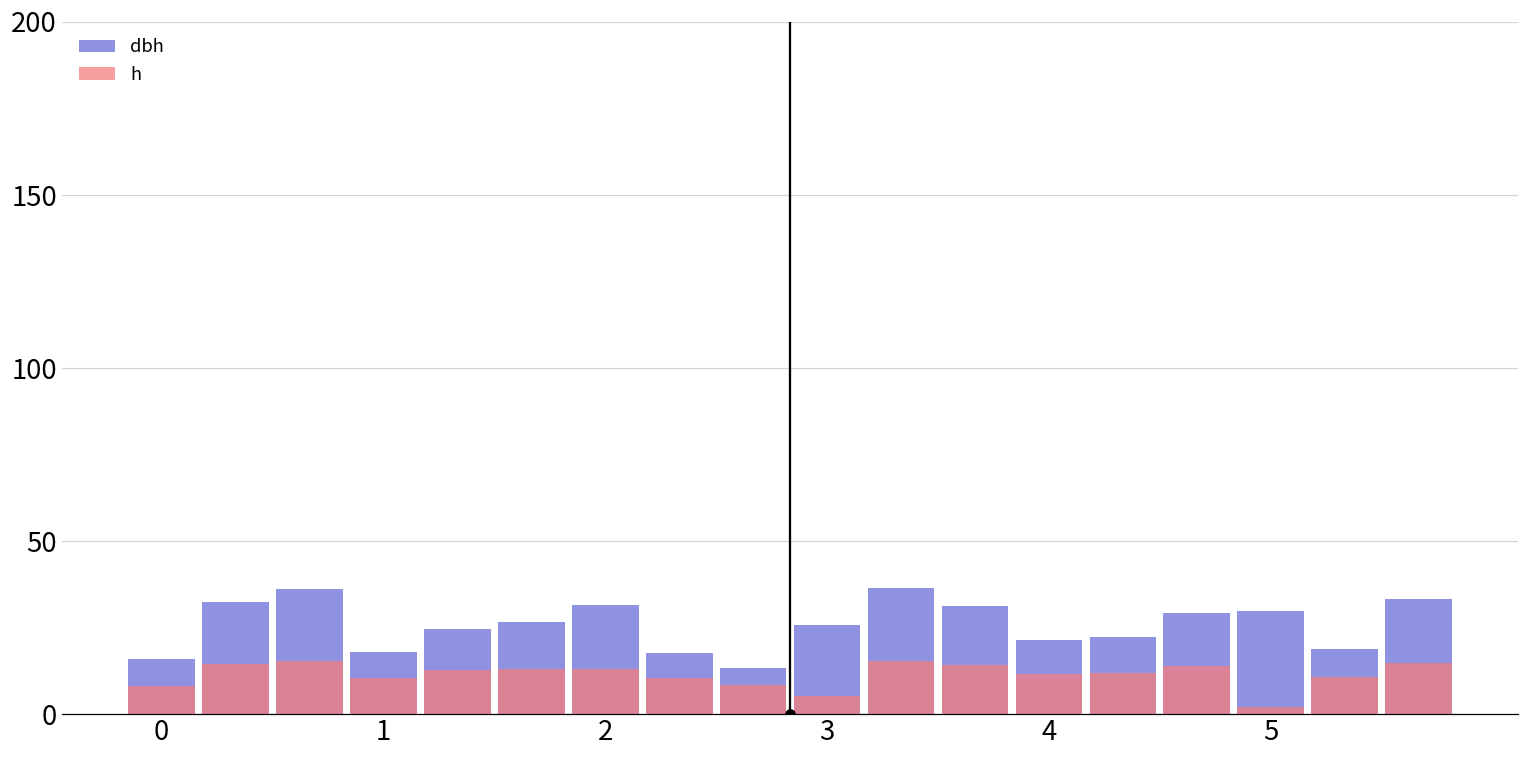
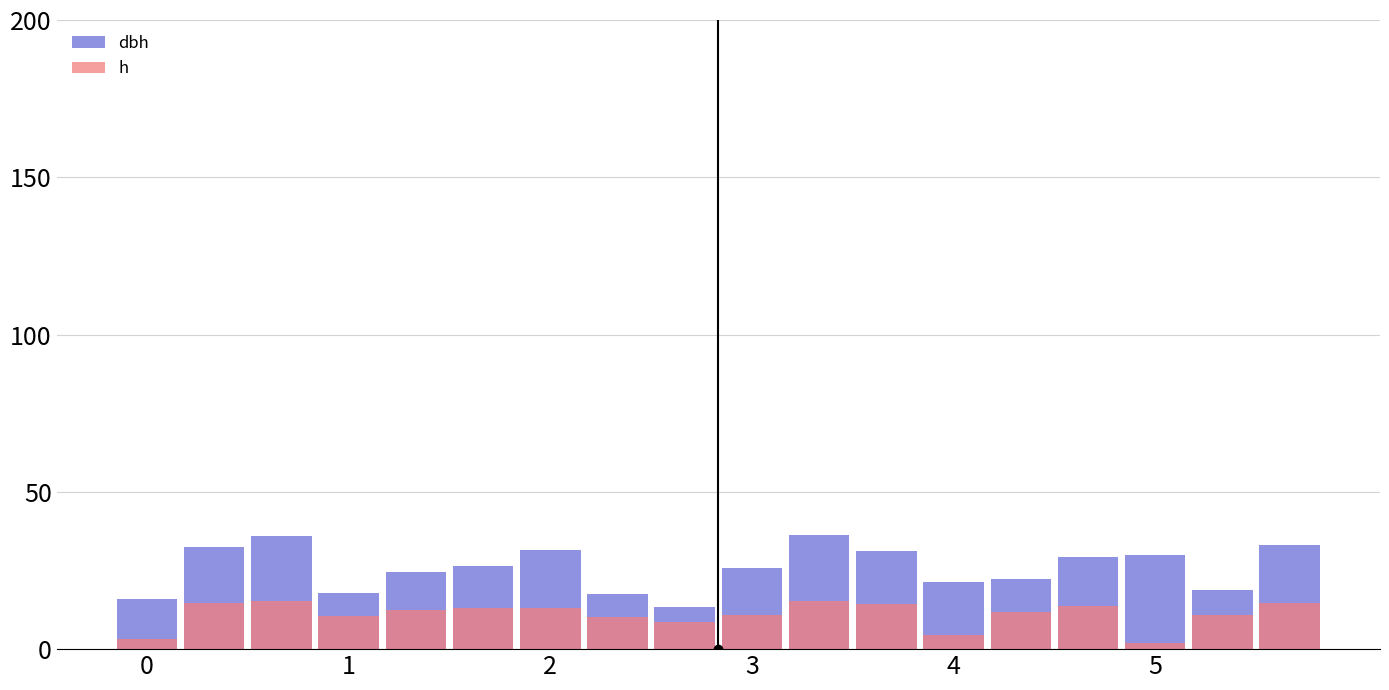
h, 0: 8 -> 3
h, 3: 5 -> 11
h, 4: 12 -> 5
